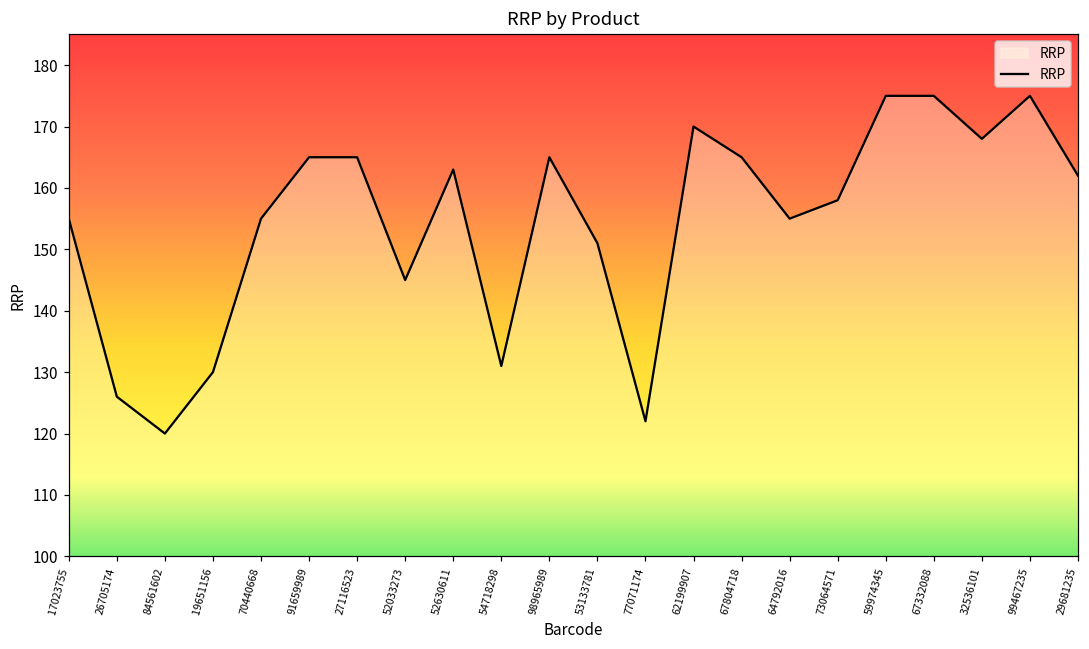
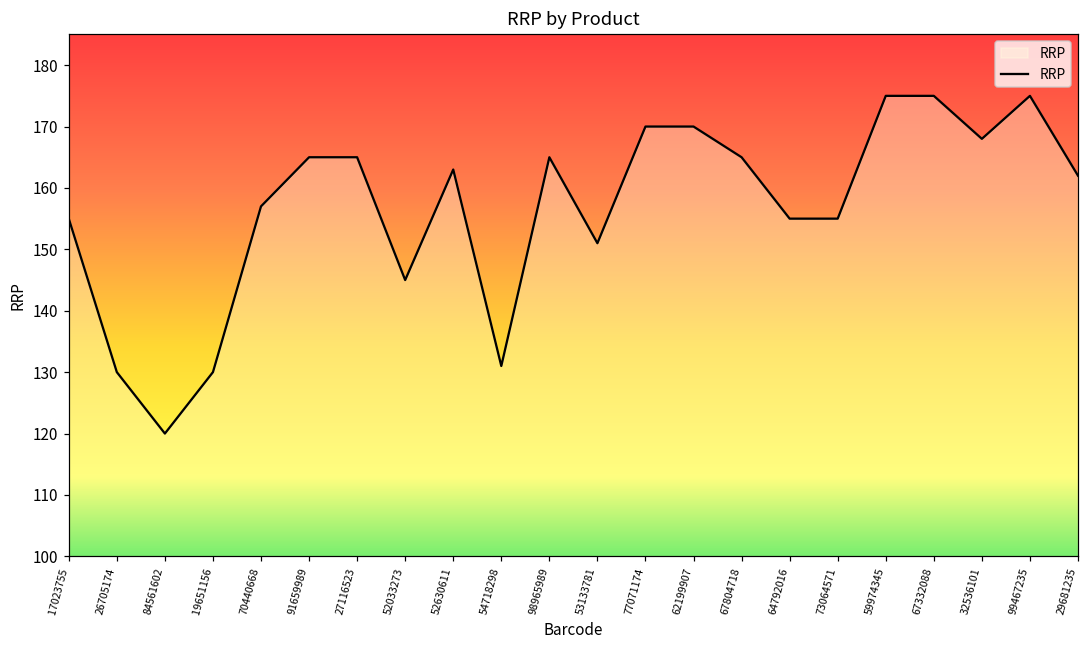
26705174: 126 -> 130
70440668: 155 -> 157
77071174: 122 -> 170
73064571: 158 -> 155
